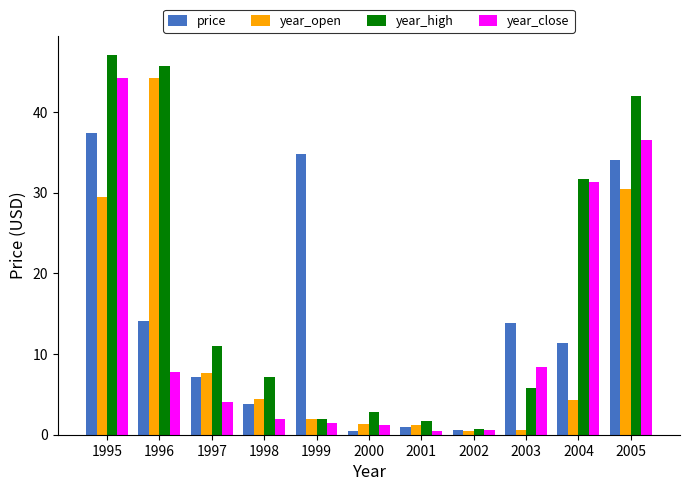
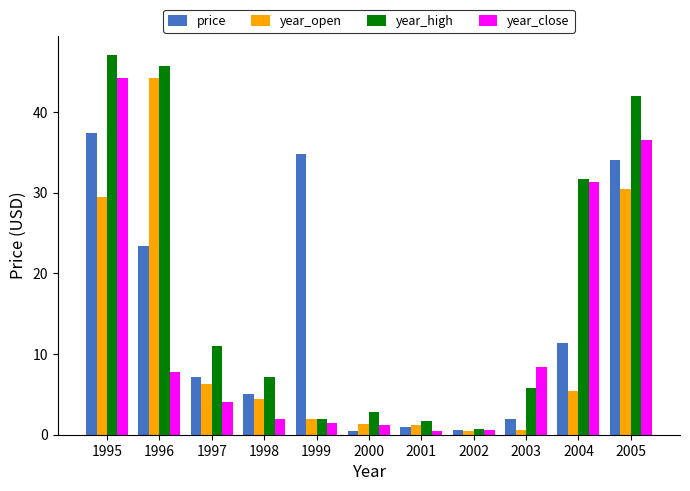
price, 1996: 14 -> 23
year_open, 1997: 8 -> 6
price, 1998: 4 -> 5
price, 2003: 14 -> 2
year_open, 2004: 4 -> 5
